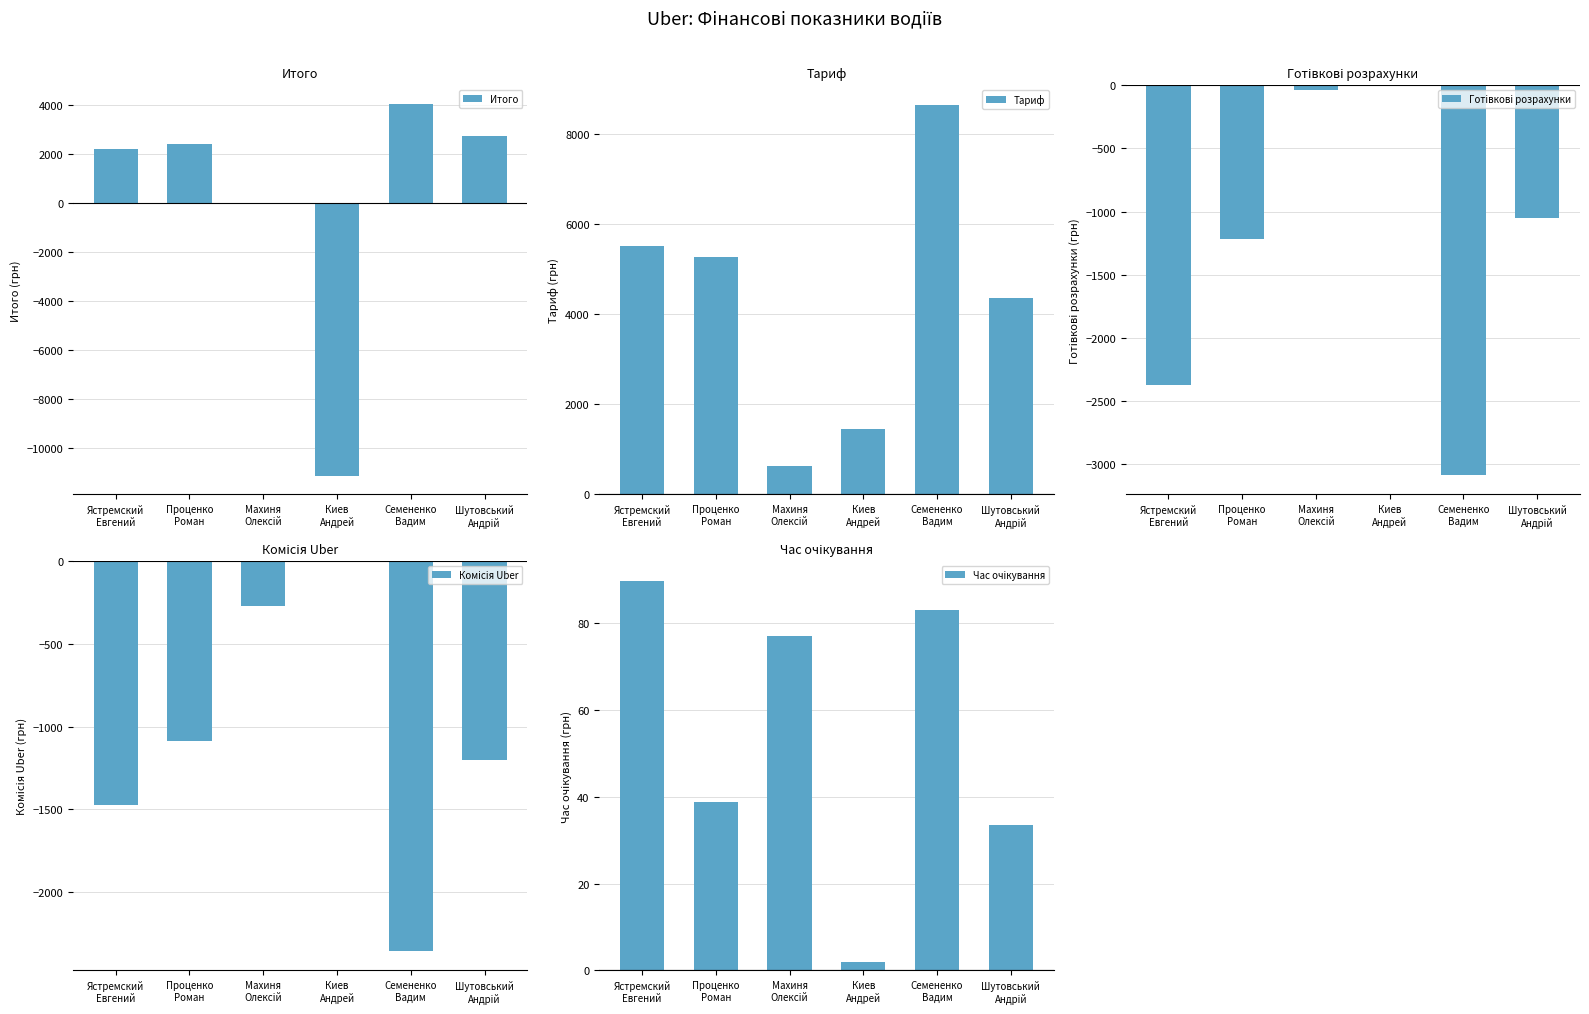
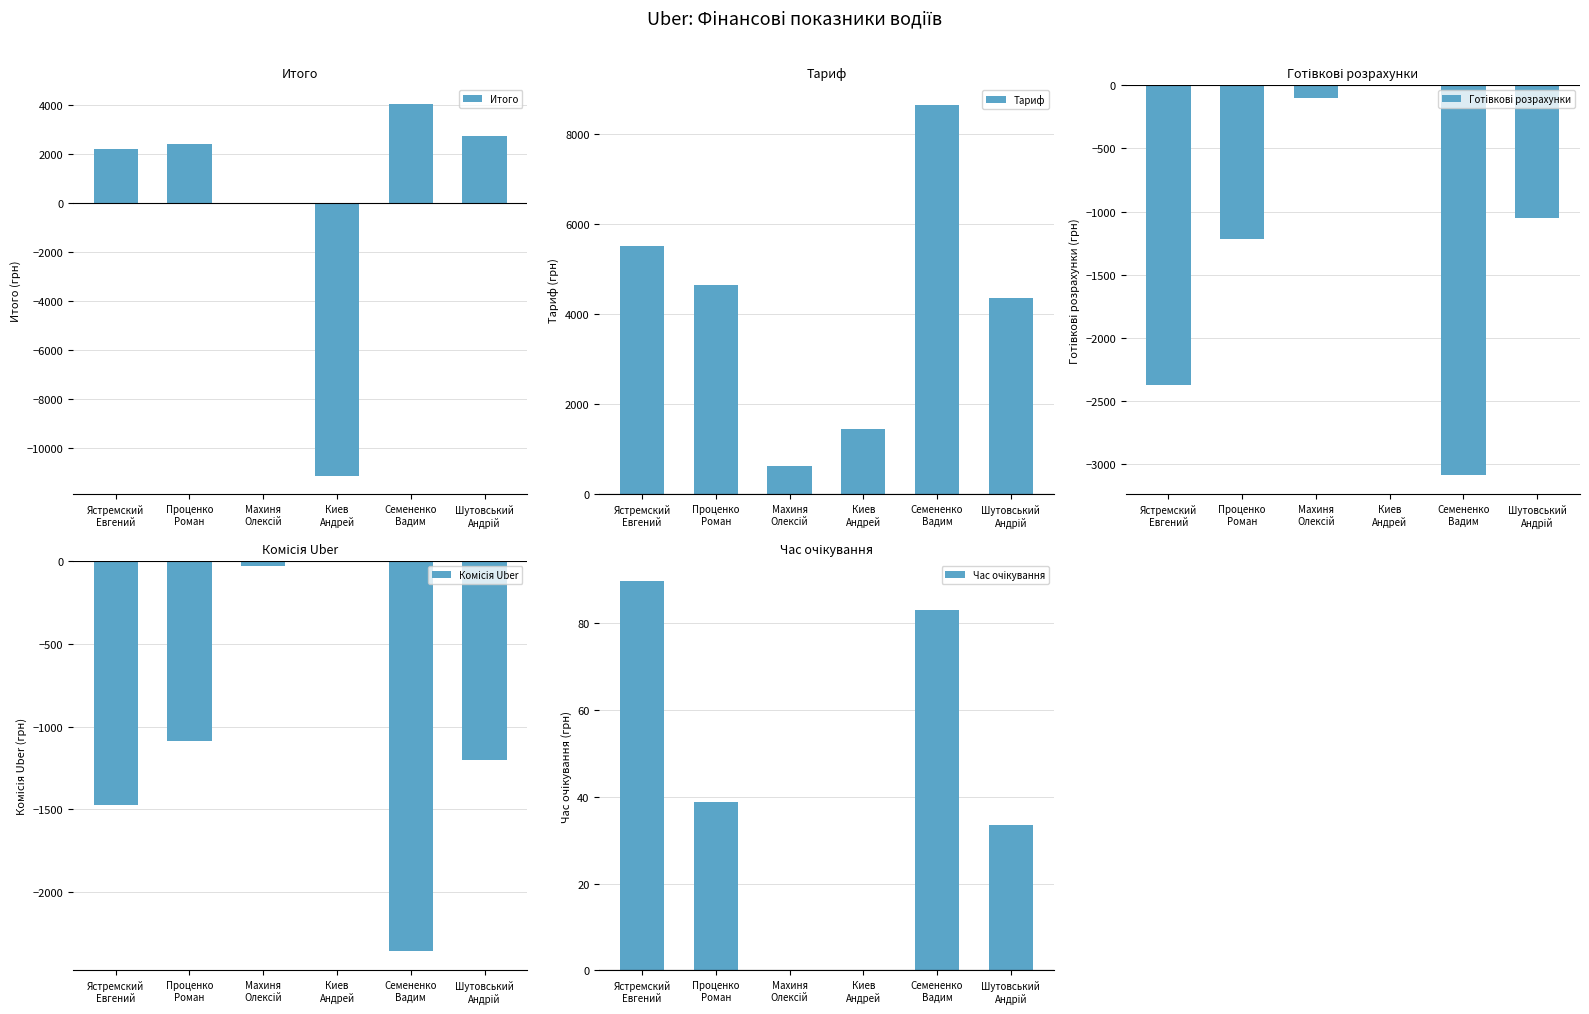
Тариф, Проценко Роман: 5300 -> 4600
Готівкові розрахунки, Махиня Олексій: -30 -> -100
Комісія Uber, Махиня Олексій: -270 -> -30
Час очікування, Махиня Олексій: 77 -> 0
Час очікування, Киев Андрей: 2 -> 0
